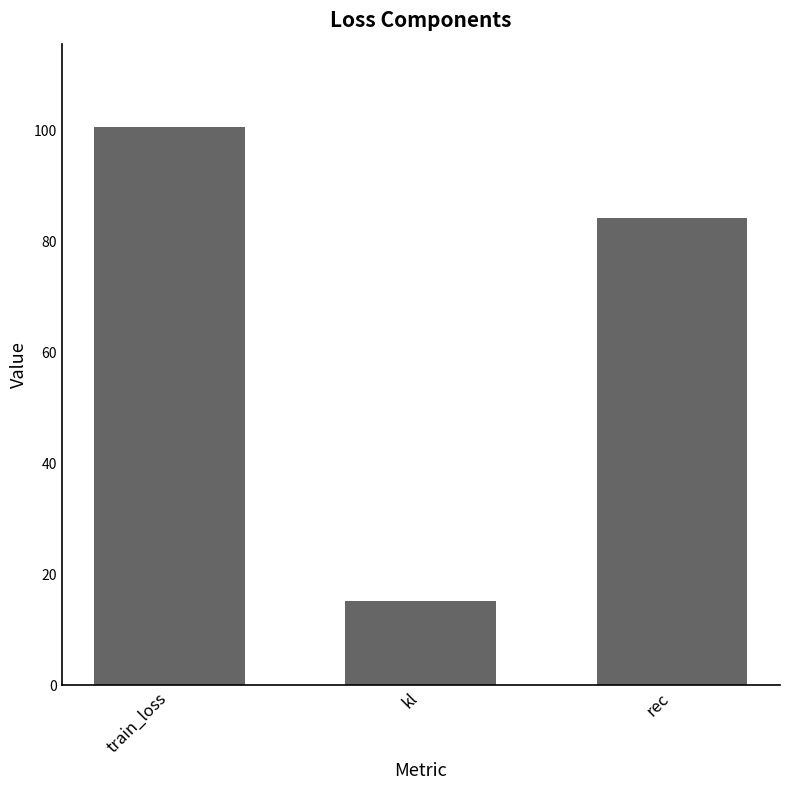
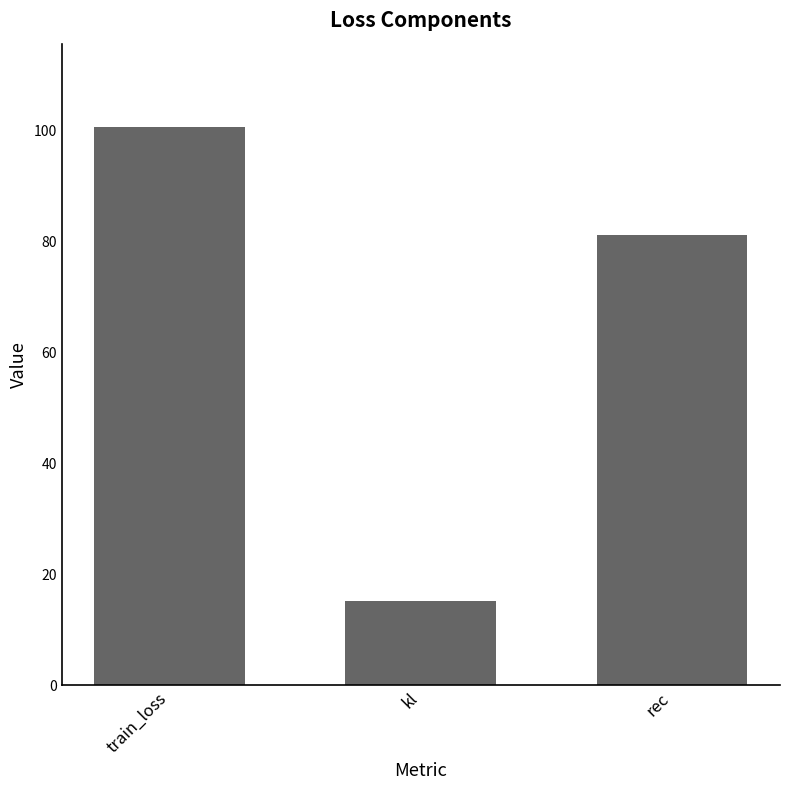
rec: 84 -> 81
